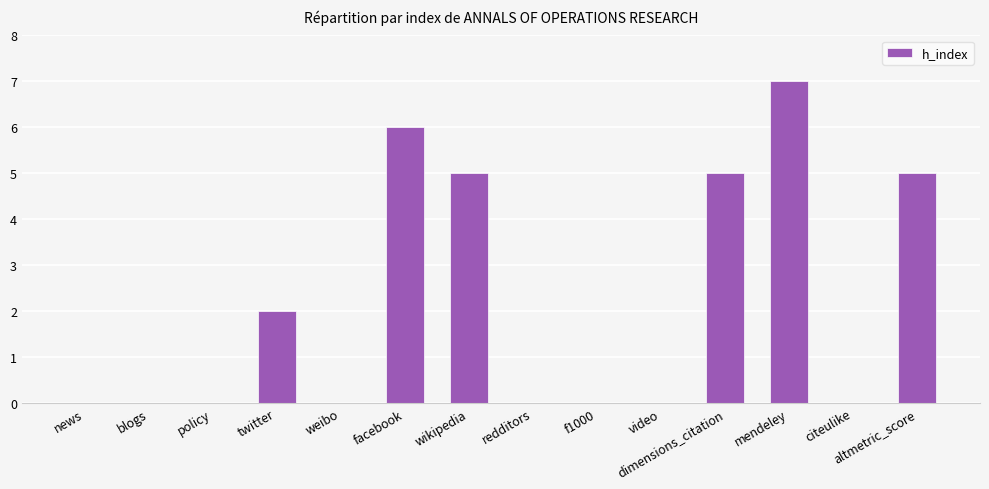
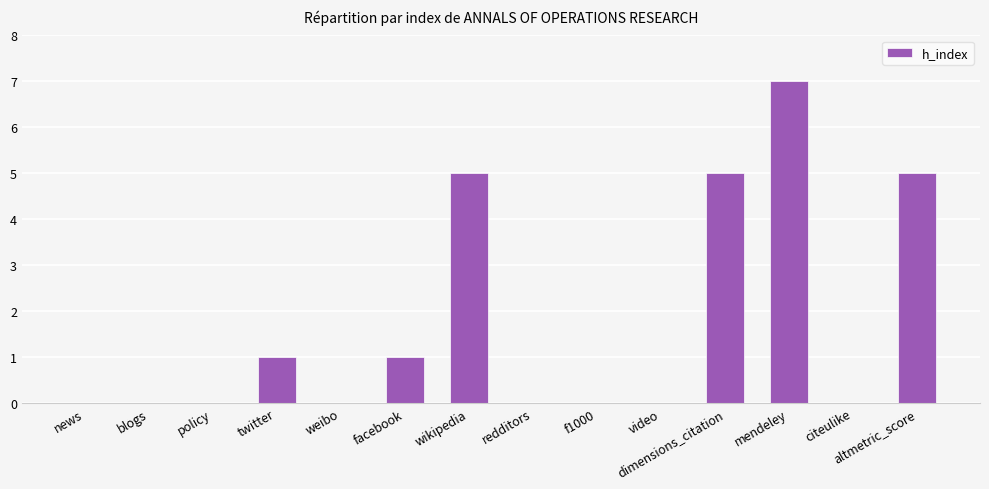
twitter: 2 -> 1
facebook: 6 -> 1
